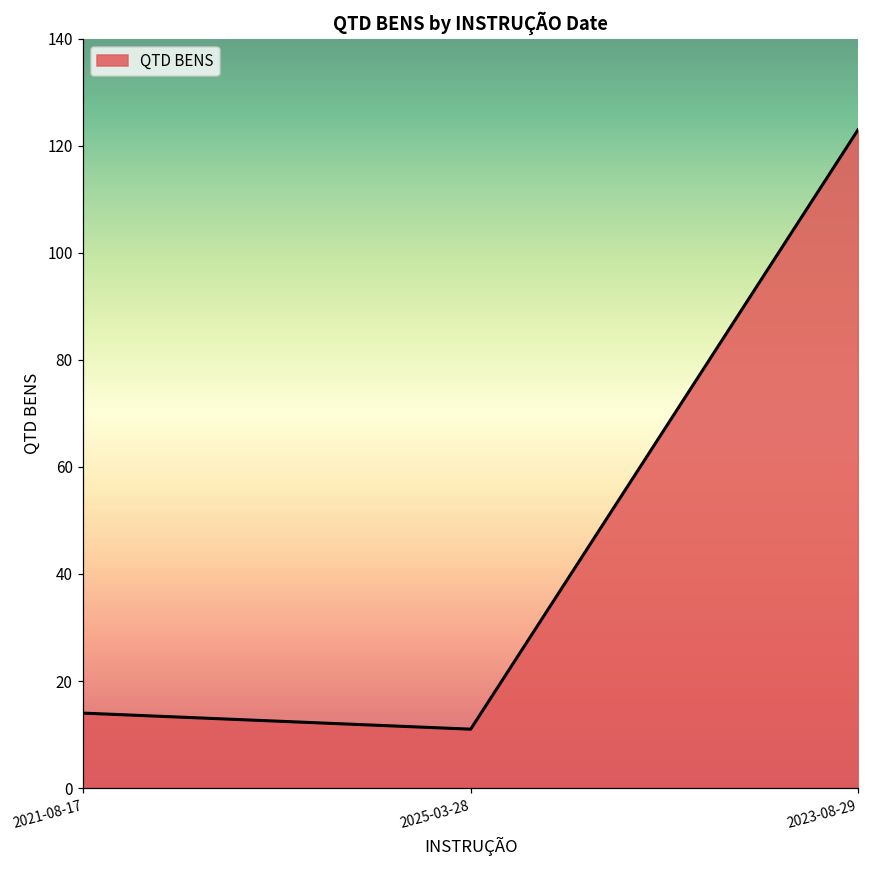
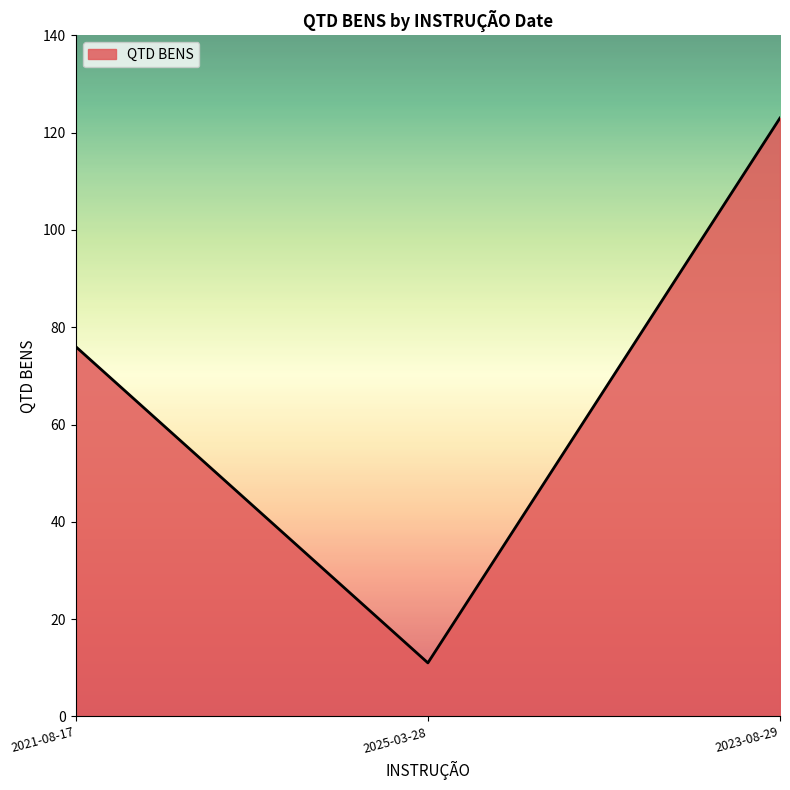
2021-08-17: 14 -> 76
